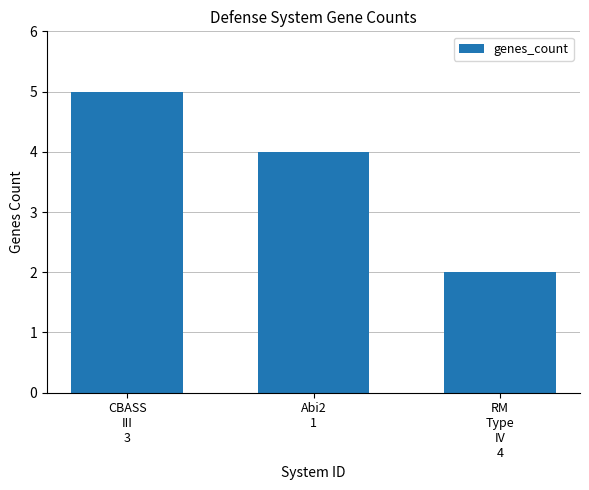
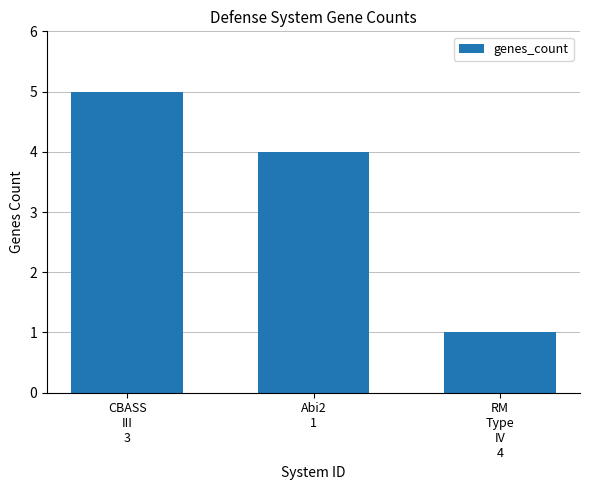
RM Type IV 4: 2 -> 1
